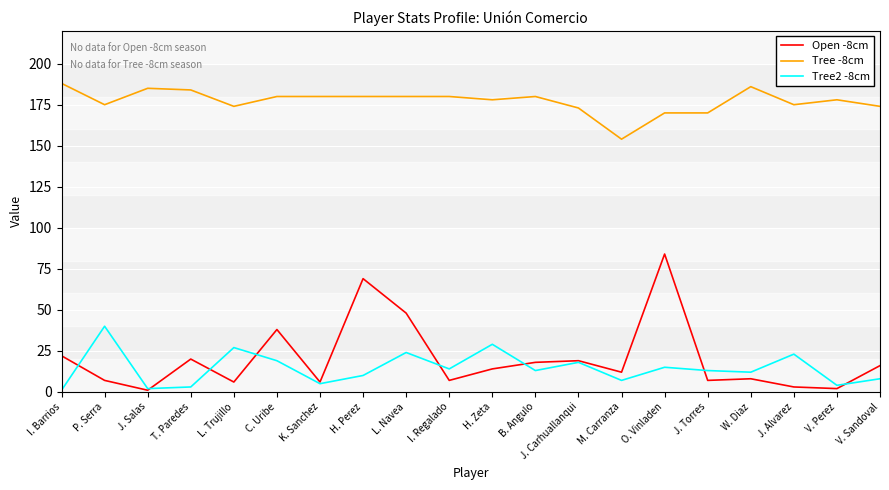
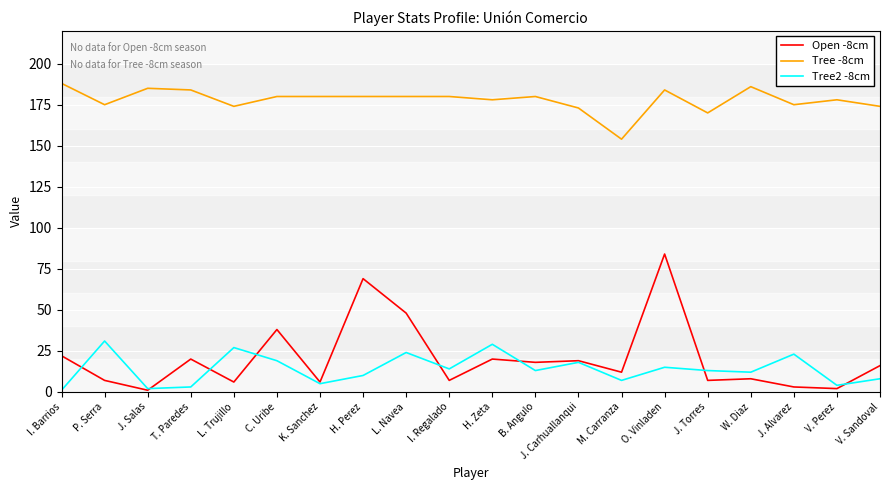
Tree2 -8cm, P. Serra: 40 -> 31
Open -8cm, H. Zeta: 14 -> 20
Tree -8cm, O. Vinladen: 170 -> 184
